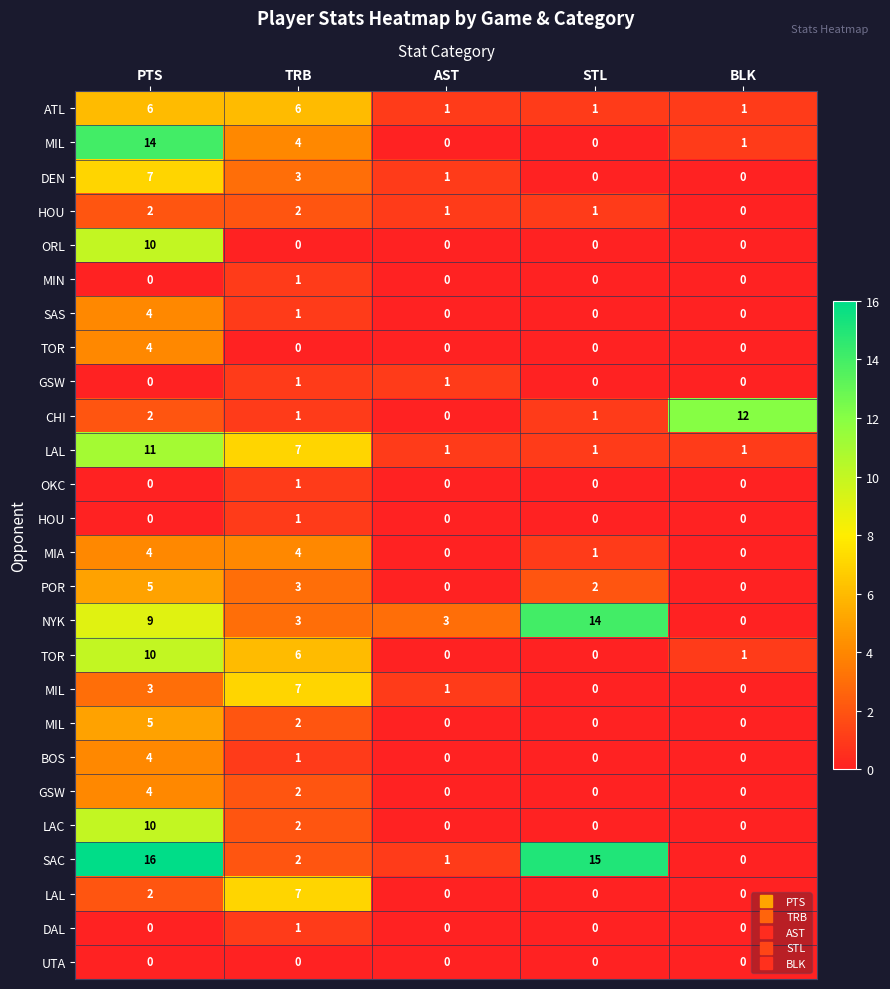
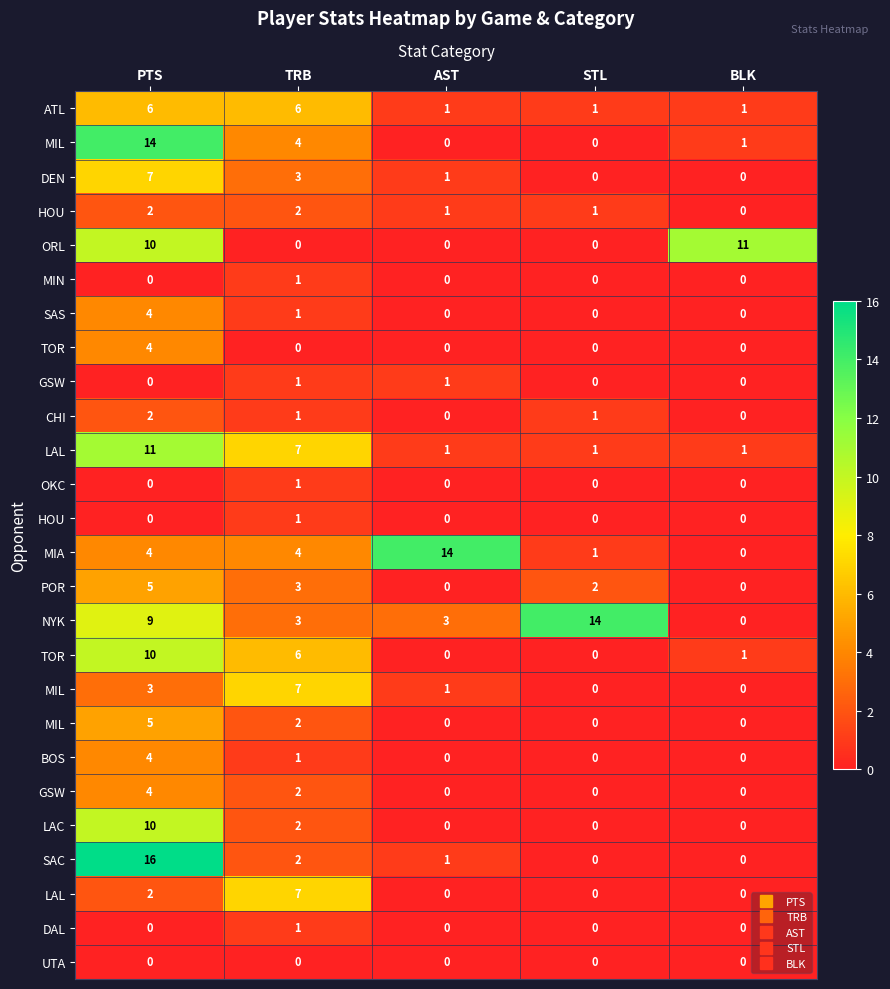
ORL, BLK: 0 -> 11
CHI, BLK: 12 -> 0
MIA, AST: 0 -> 14
SAC, STL: 15 -> 0
